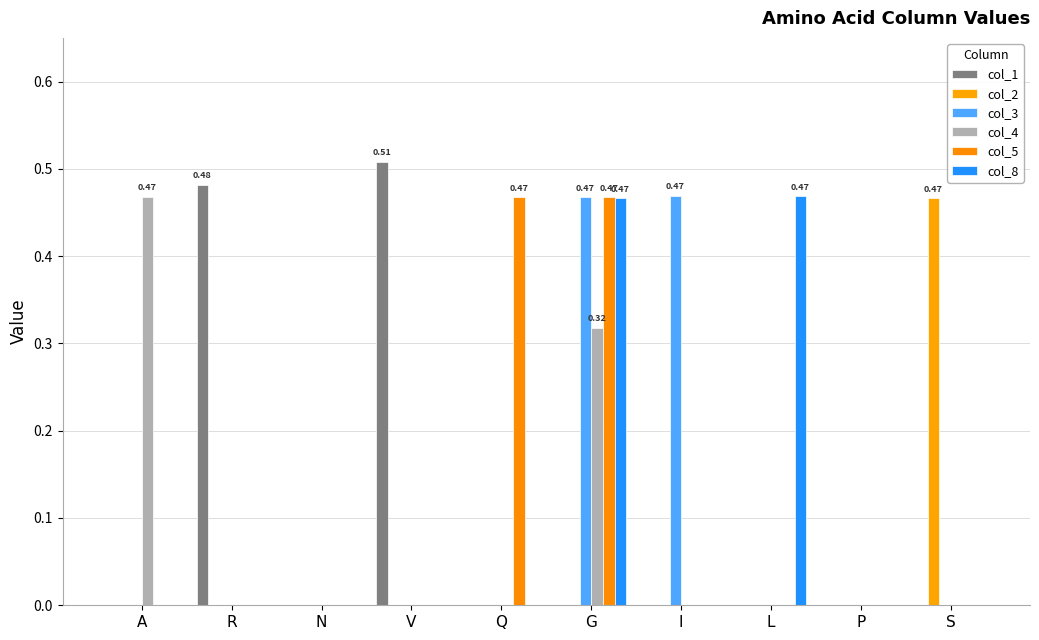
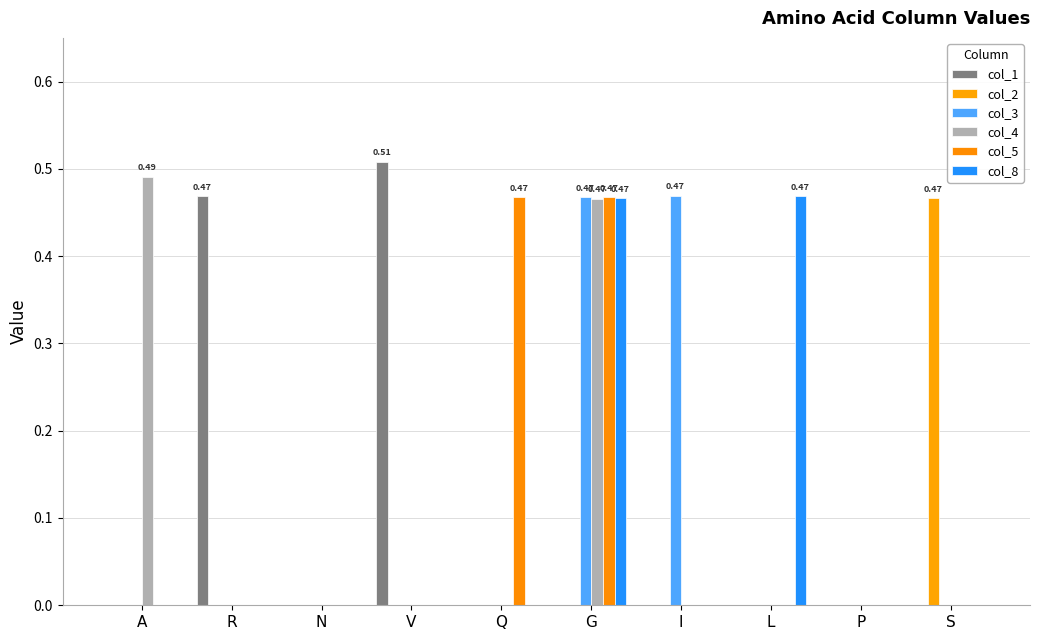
col_4, A: 0.47 -> 0.49
col_1, R: 0.48 -> 0.47
col_4, G: 0.32 -> 0.47
